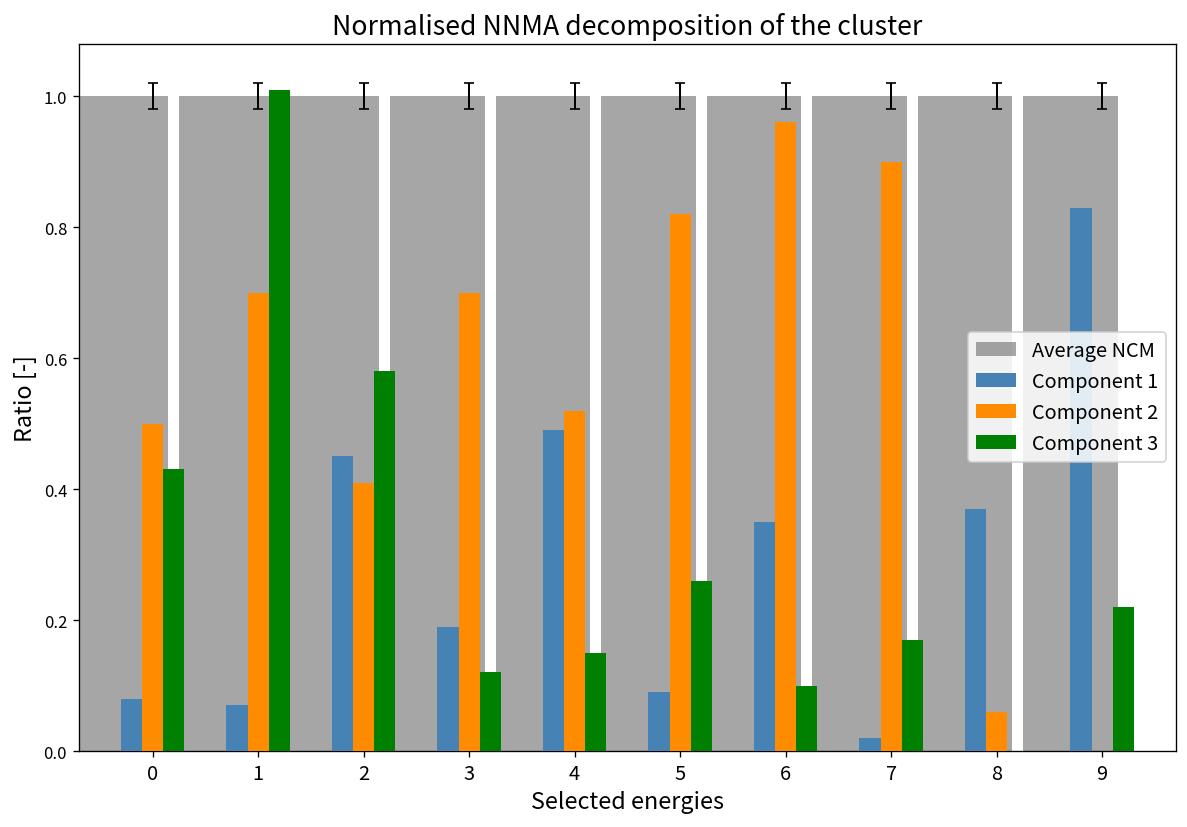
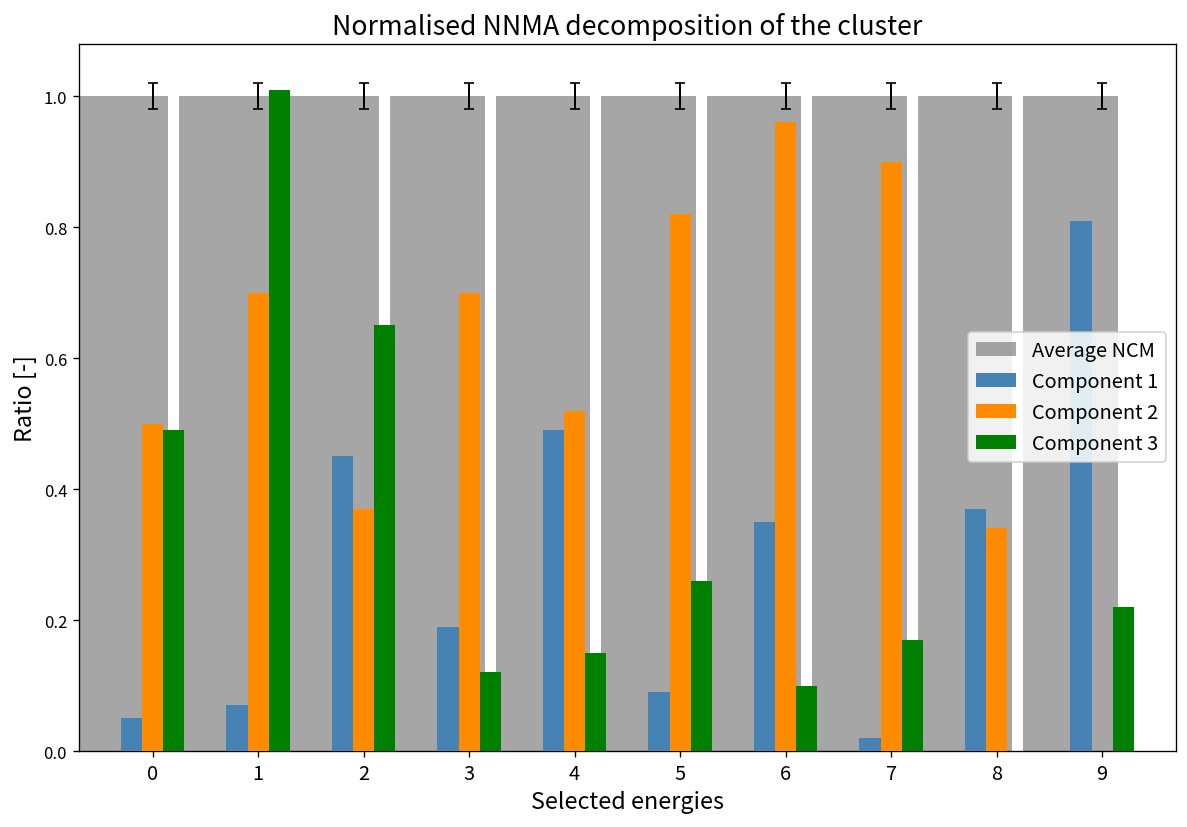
Component 1, 0: 0.08 -> 0.05
Component 3, 0: 0.43 -> 0.49
Component 2, 2: 0.41 -> 0.37
Component 3, 2: 0.58 -> 0.65
Component 2, 8: 0.06 -> 0.34
Component 1, 9: 0.83 -> 0.81
